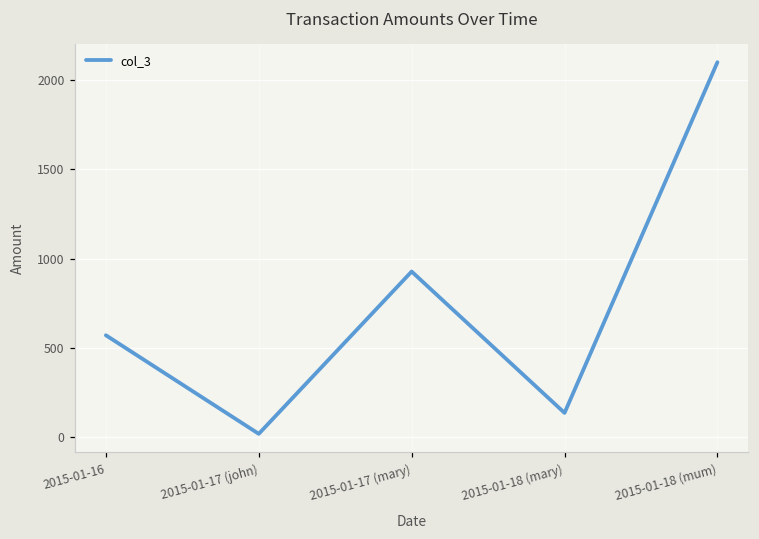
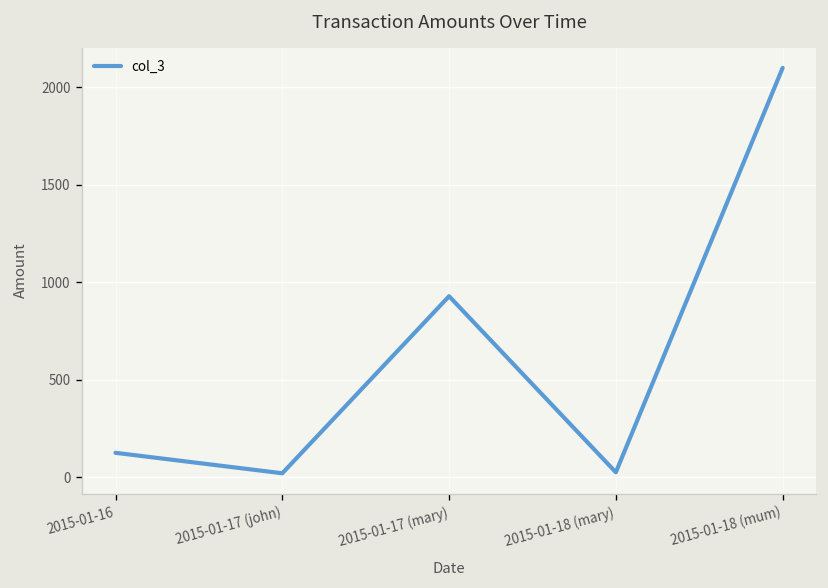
2015-01-16: 570 -> 130
2015-01-18 (mary): 140 -> 30
